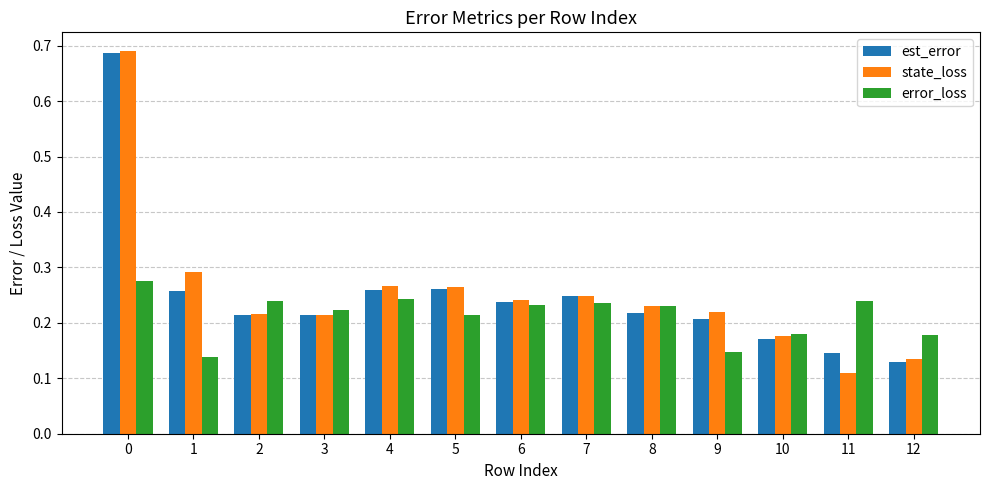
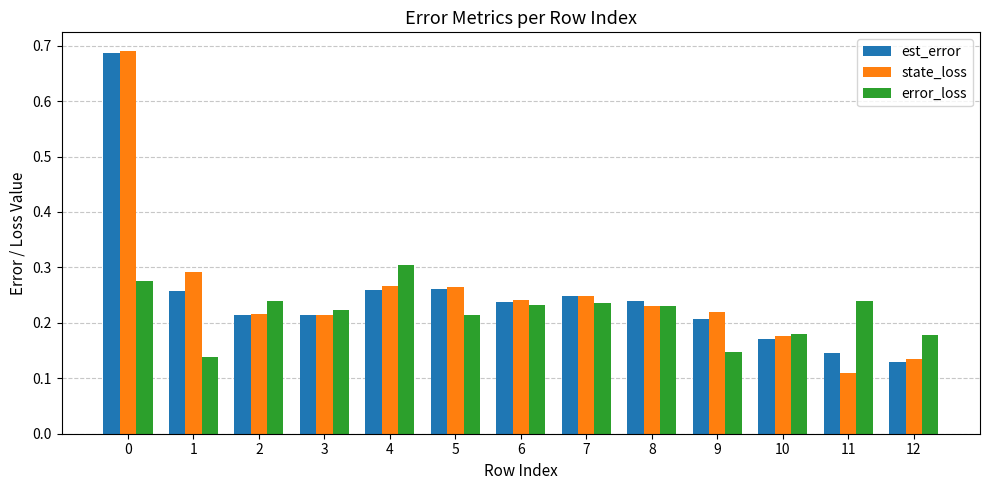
error_loss, 4: 0.24 -> 0.30
est_error, 8: 0.22 -> 0.24
